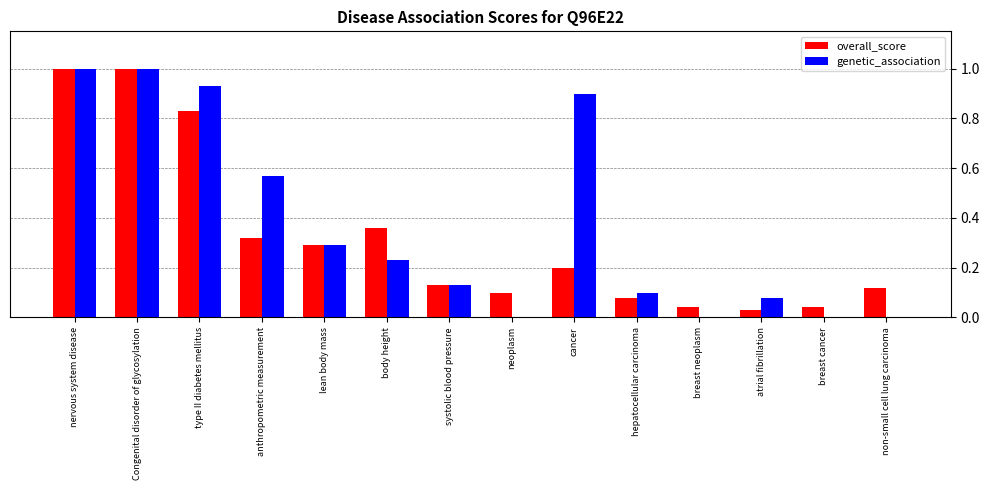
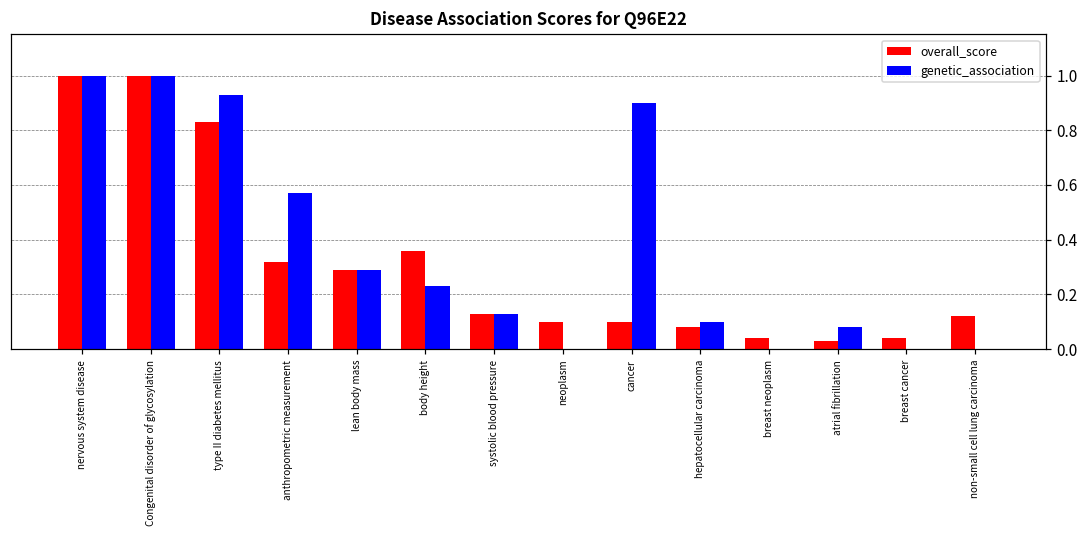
overall_score, cancer: 0.2 -> 0.1
